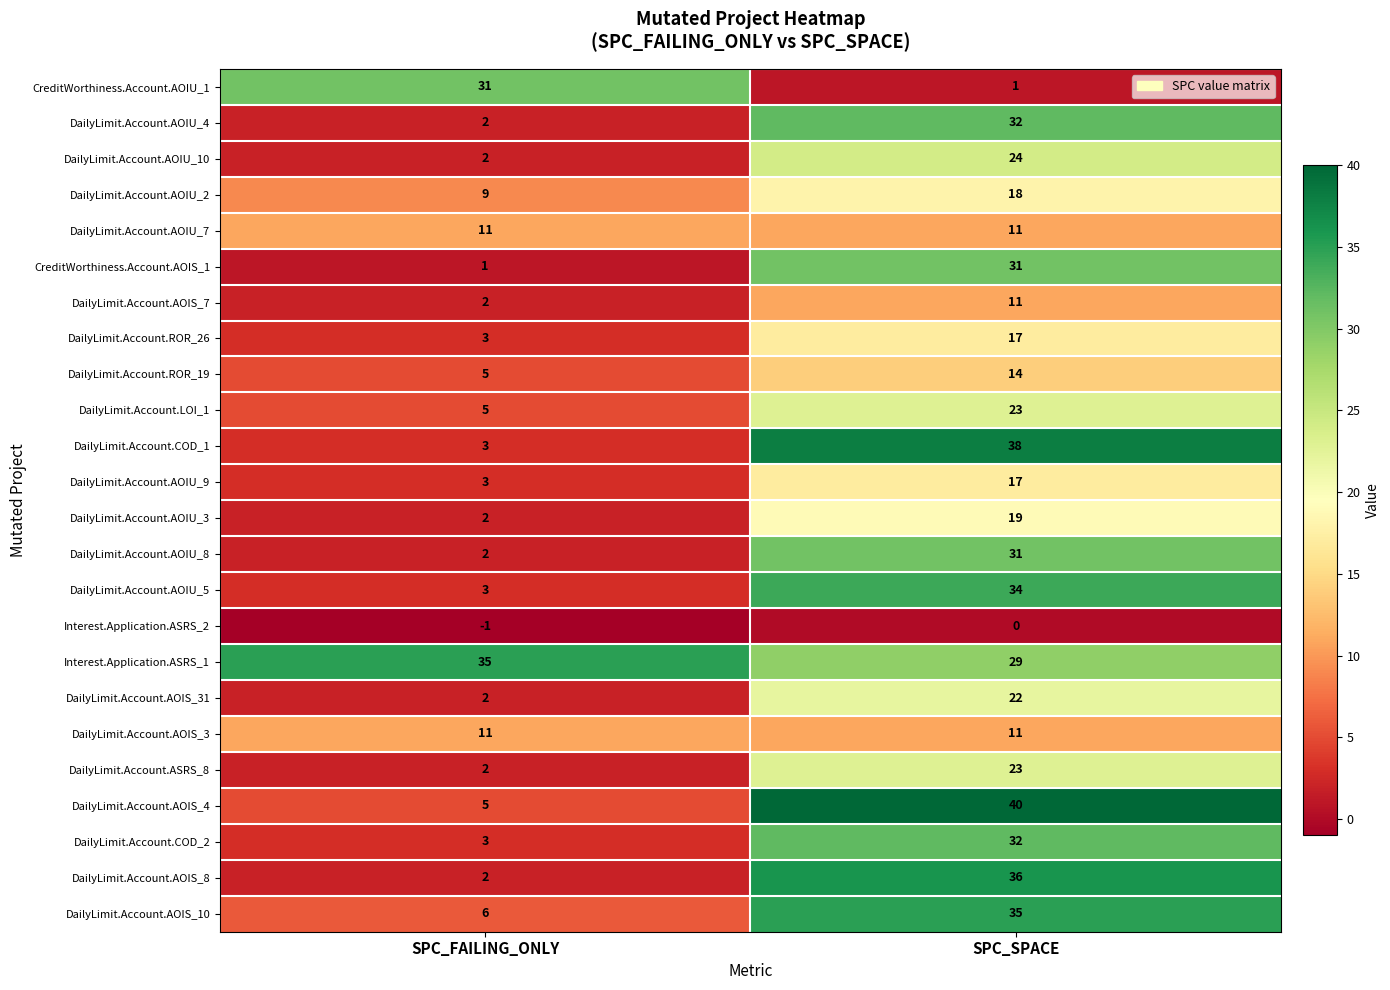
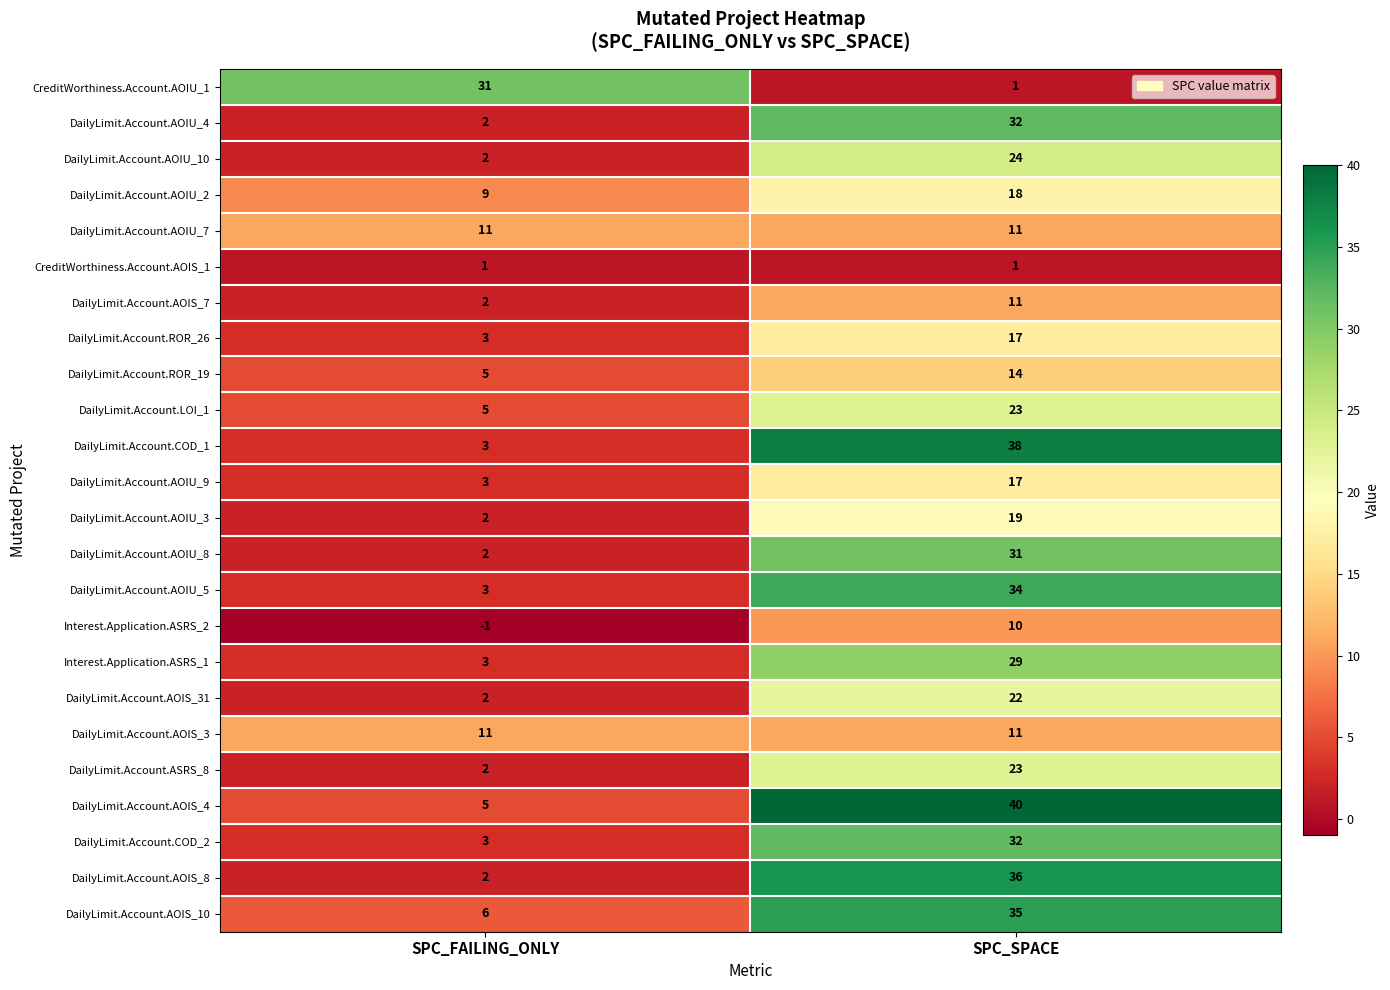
CreditWorthiness.Account.AOIS_1, SPC_SPACE: 31 -> 1
Interest.Application.ASRS_2, SPC_SPACE: 0 -> 10
Interest.Application.ASRS_1, SPC_FAILING_ONLY: 35 -> 3
